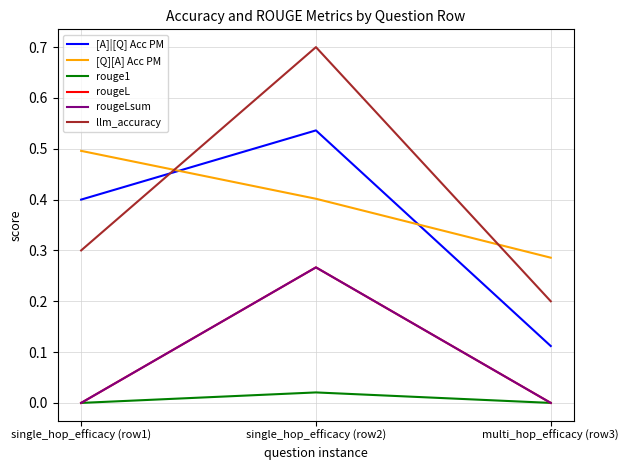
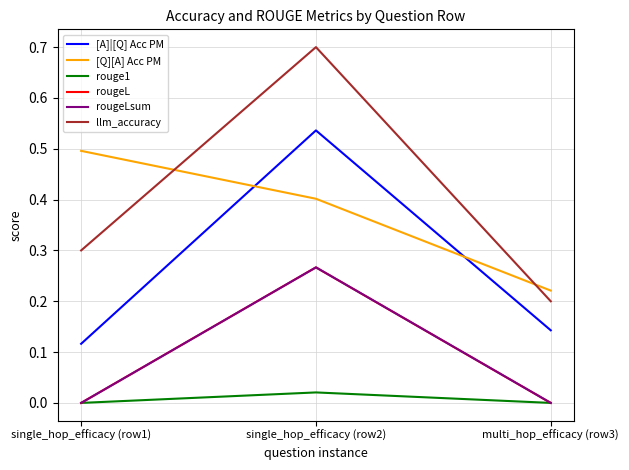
[A]|[Q] Acc PM, single_hop_efficacy (row1): 0.40 -> 0.12
[A]|[Q] Acc PM, multi_hop_efficacy (row3): 0.11 -> 0.14
[Q][A] Acc PM, multi_hop_efficacy (row3): 0.29 -> 0.22
